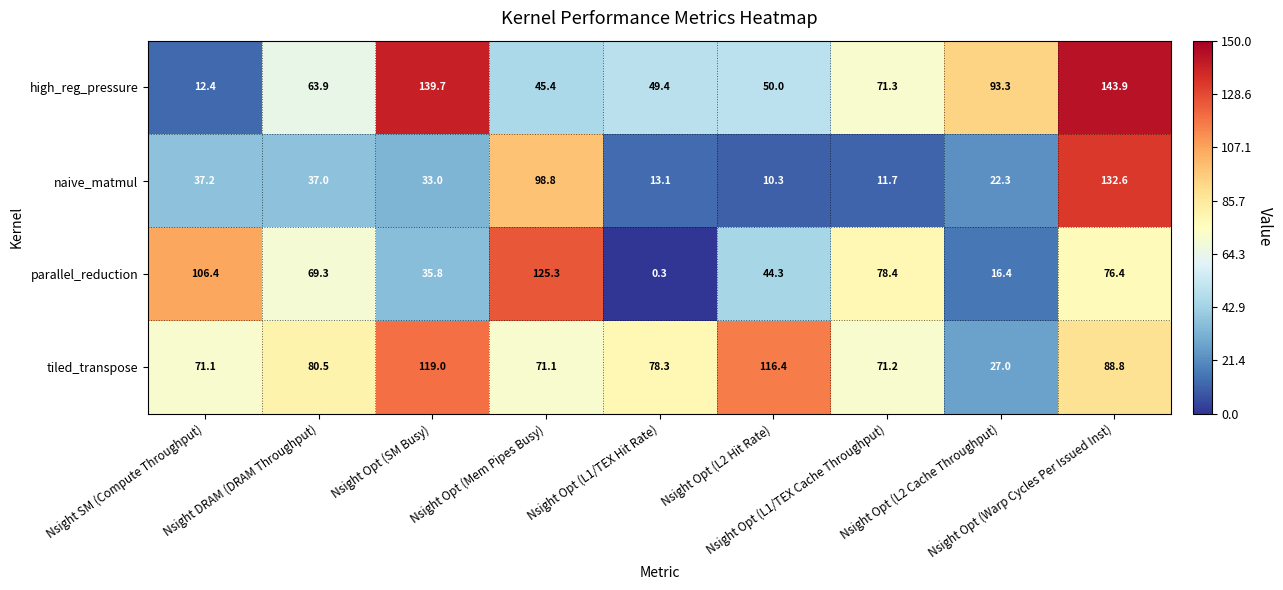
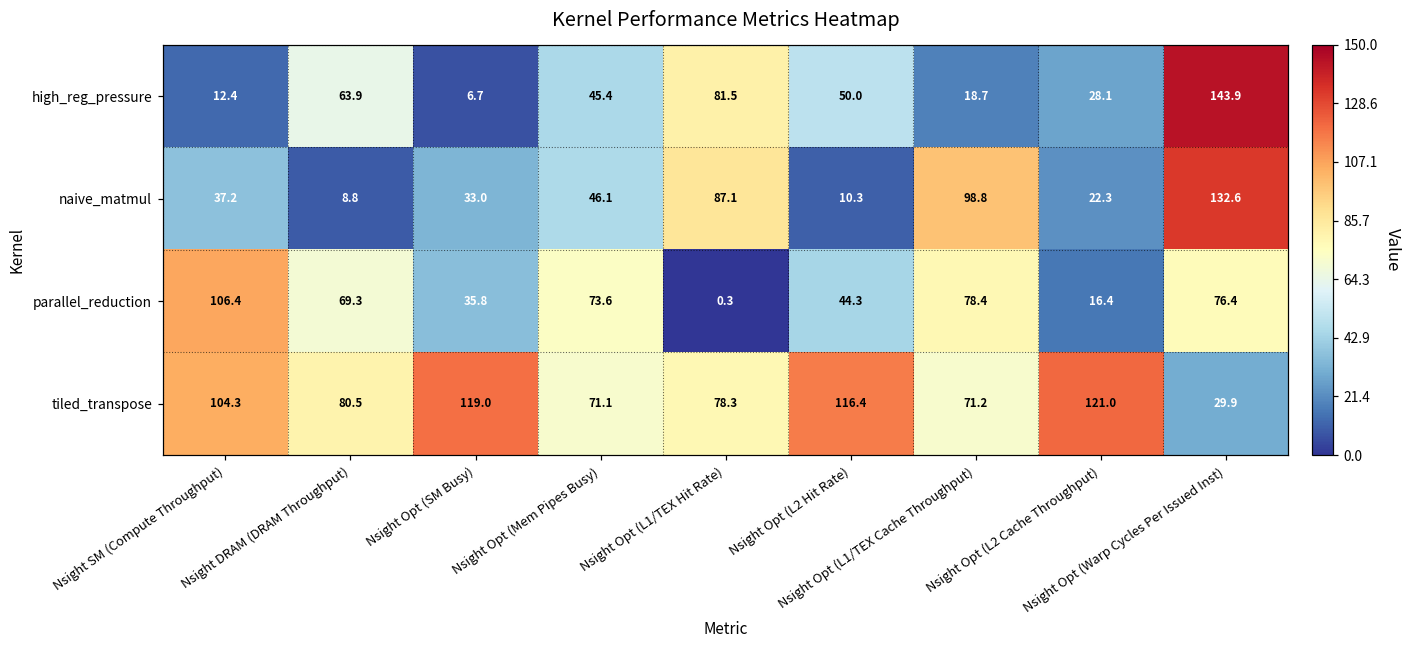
high_reg_pressure, Nsight Opt (SM Busy): 139.7 -> 6.7
high_reg_pressure, Nsight Opt (L1/TEX Hit Rate): 49.4 -> 81.5
high_reg_pressure, Nsight Opt (L1/TEX Cache Throughput): 71.3 -> 18.7
high_reg_pressure, Nsight Opt (L2 Cache Throughput): 93.3 -> 28.1
naive_matmul, Nsight DRAM (DRAM Throughput): 37.0 -> 8.8
naive_matmul, Nsight Opt (Mem Pipes Busy): 98.8 -> 46.1
naive_matmul, Nsight Opt (L1/TEX Hit Rate): 13.1 -> 87.1
naive_matmul, Nsight Opt (L1/TEX Cache Throughput): 11.7 -> 98.8
parallel_reduction, Nsight Opt (Mem Pipes Busy): 125.3 -> 73.6
tiled_transpose, Nsight SM (Compute Throughput): 71.1 -> 104.3
tiled_transpose, Nsight Opt (L2 Cache Throughput): 27.0 -> 121.0
tiled_transpose, Nsight Opt (Warp Cycles Per Issued Inst): 88.8 -> 29.9
